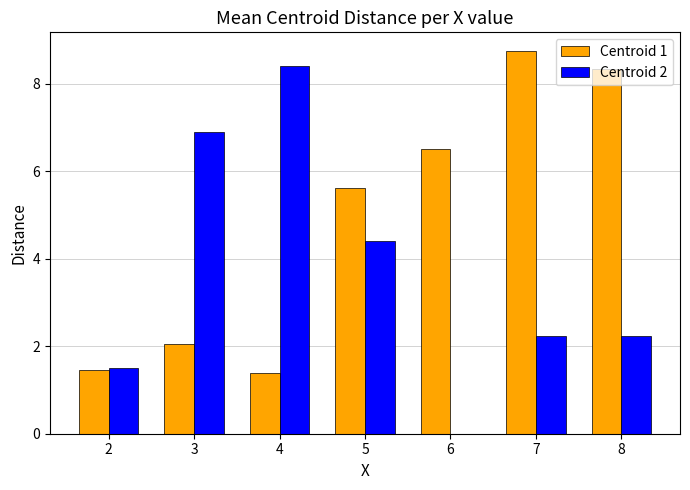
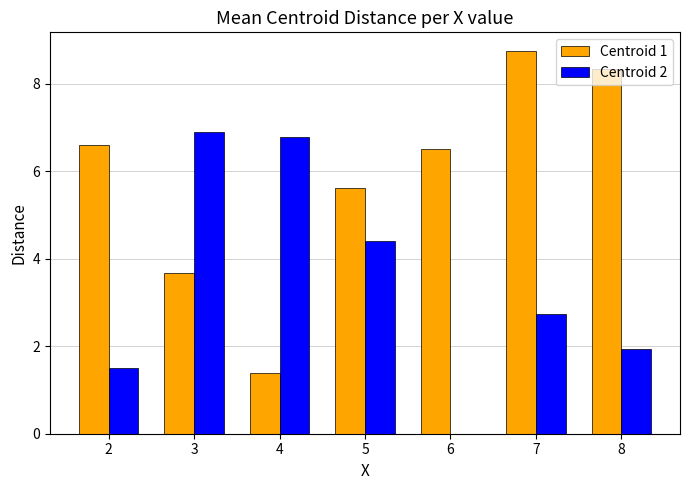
Centroid 1, 2: 1.5 -> 6.6
Centroid 1, 3: 2.0 -> 3.7
Centroid 2, 4: 8.4 -> 6.8
Centroid 2, 7: 2.2 -> 2.7
Centroid 2, 8: 2.2 -> 1.9
